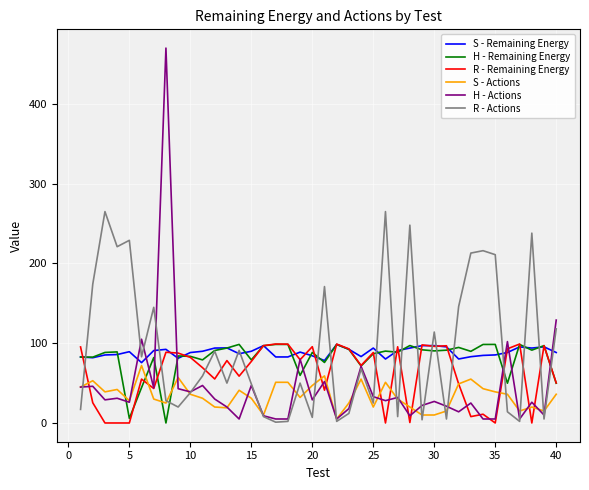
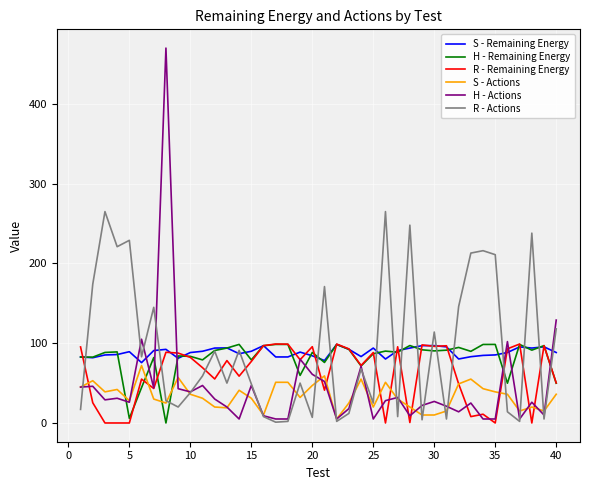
H - Actions, 20: 30 -> 60
H - Actions, 25: 30 -> 10
